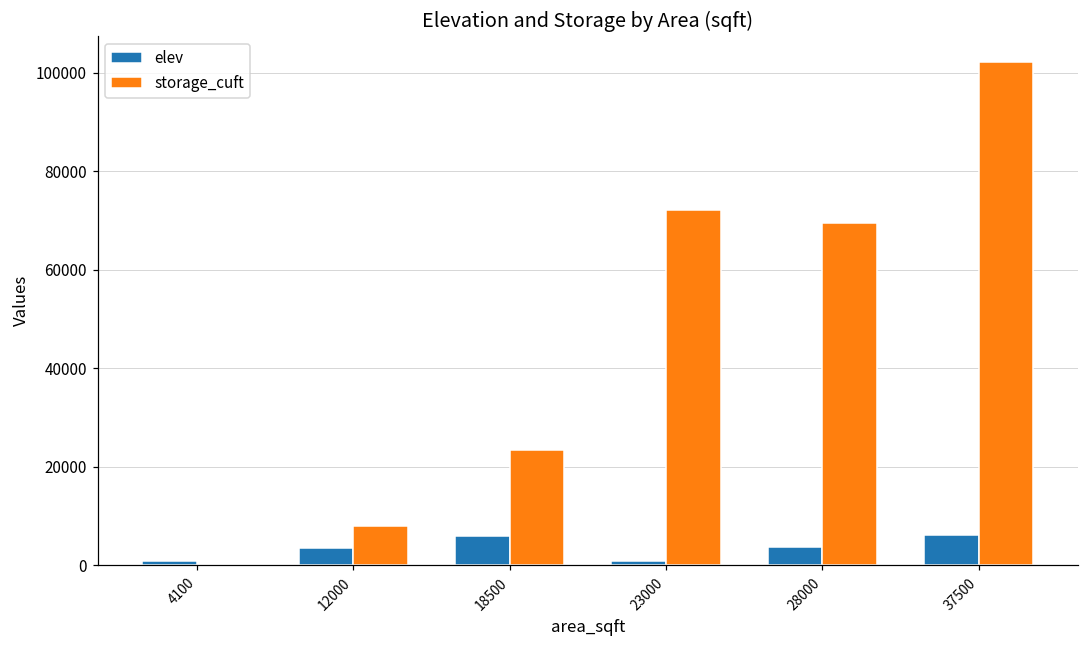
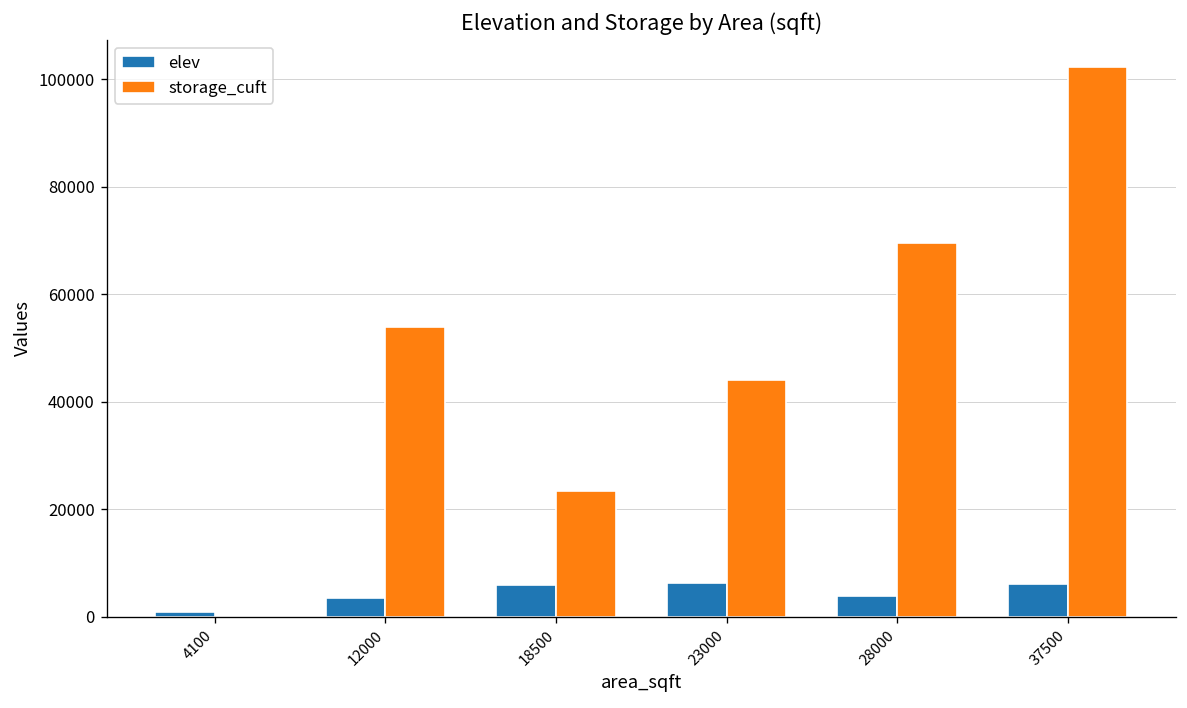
storage_cuft, 12000: 8000 -> 54000
elev, 23000: 1000 -> 6000
storage_cuft, 23000: 72000 -> 44000
